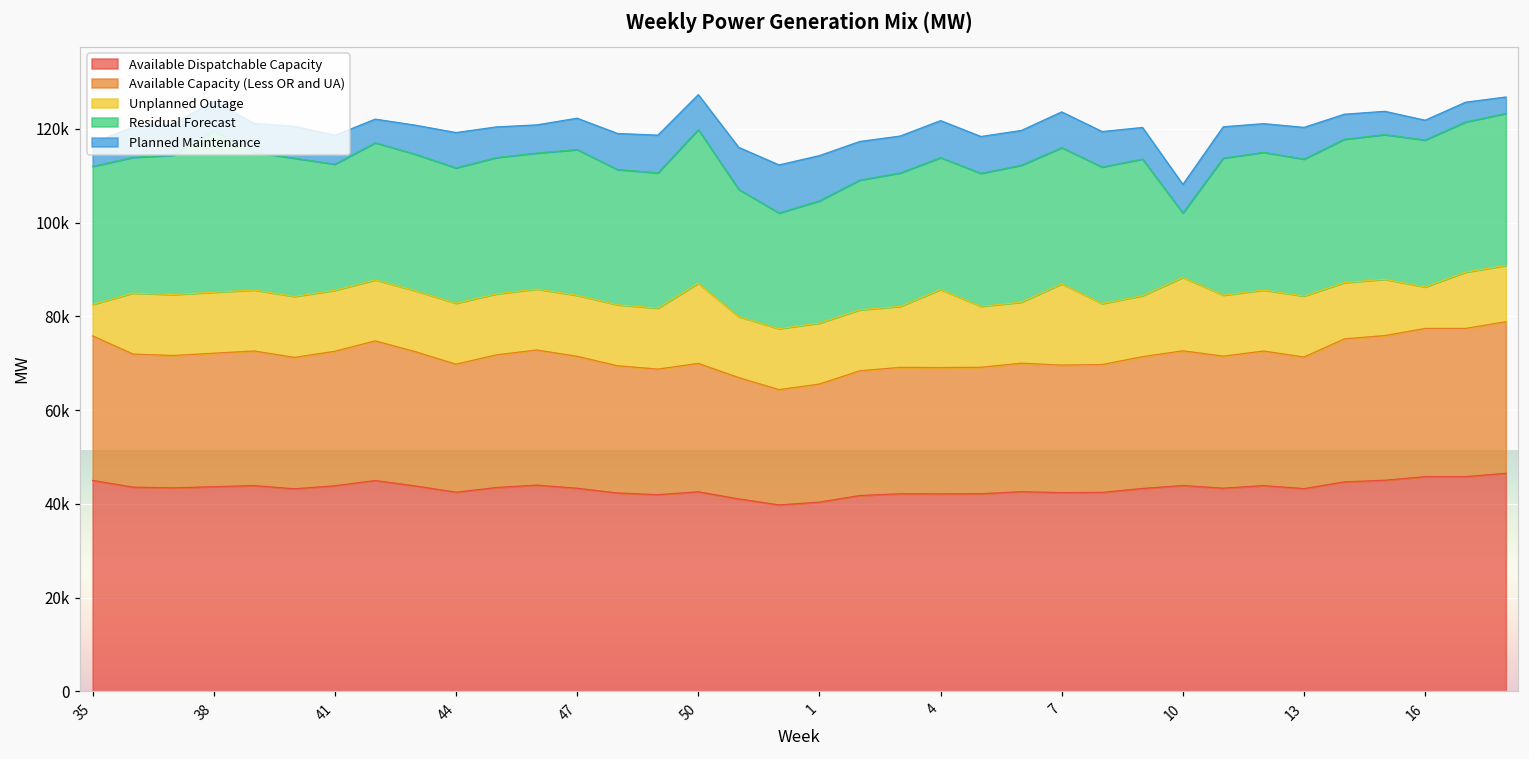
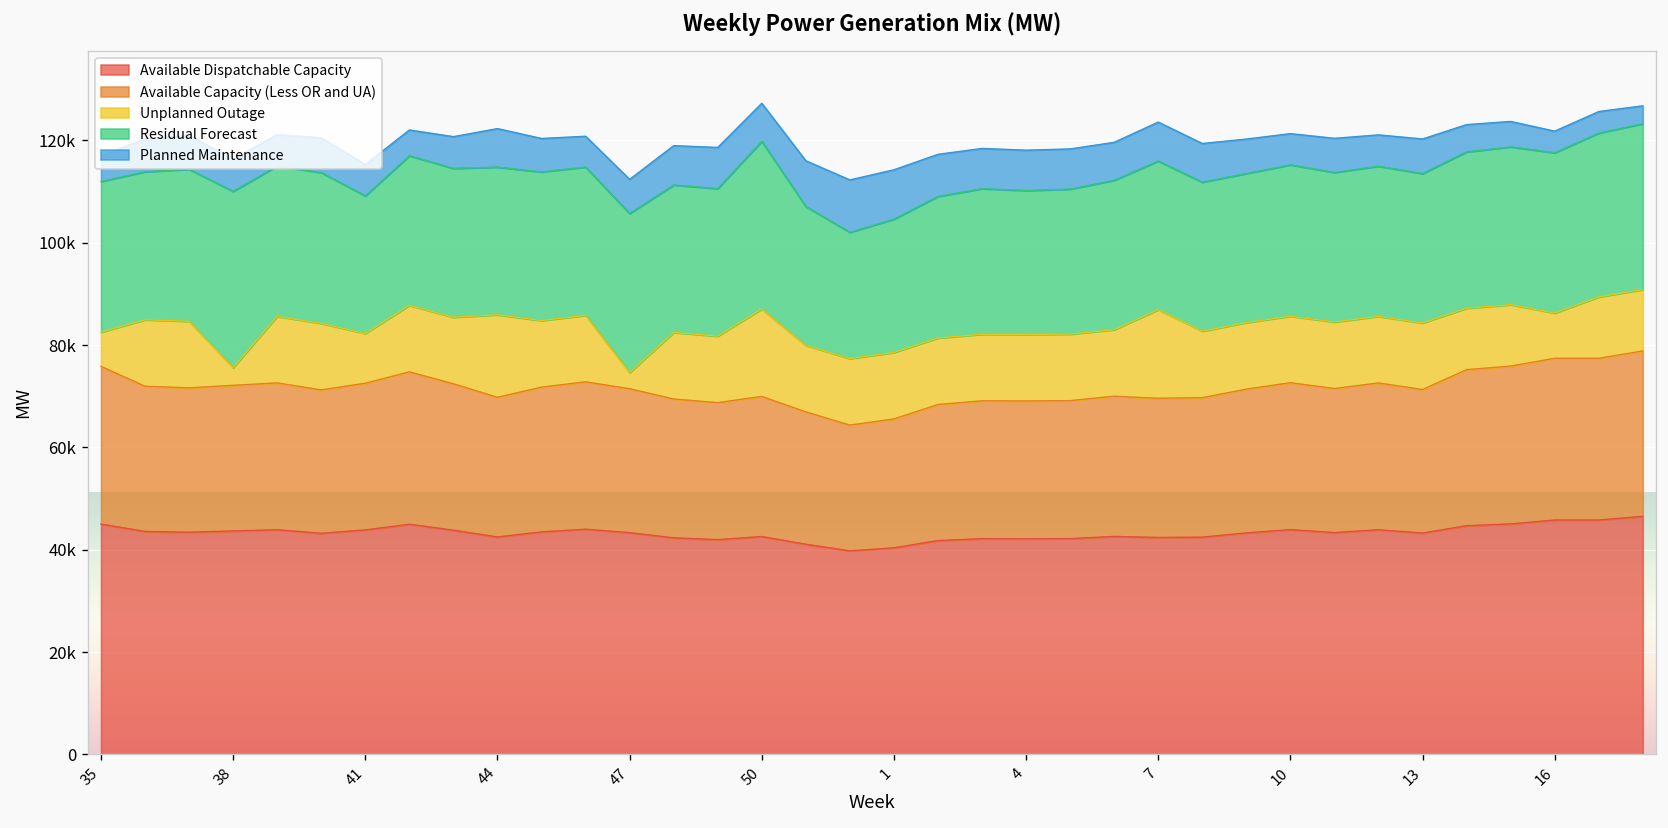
Unplanned Outage, 38: 13000 -> 3000
Unplanned Outage, 41: 13000 -> 10000
Unplanned Outage, 44: 13000 -> 16000
Unplanned Outage, 47: 13000 -> 3000
Unplanned Outage, 4: 17000 -> 13000
Unplanned Outage, 10: 16000 -> 13000
Residual Forecast, 10: 14000 -> 30000
